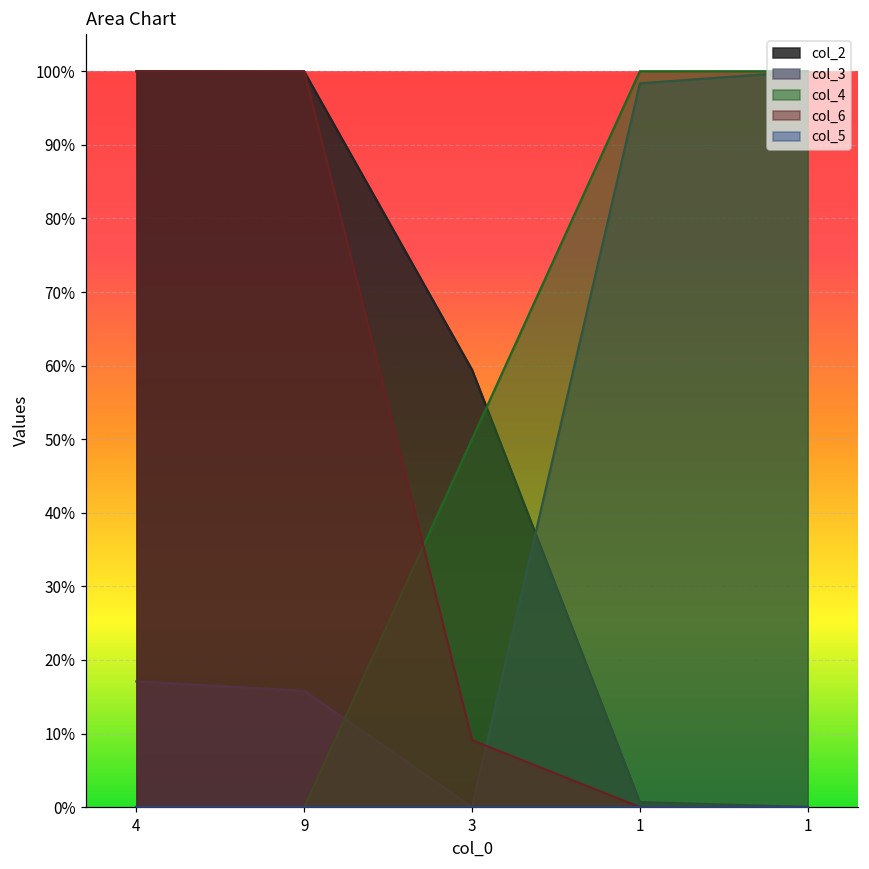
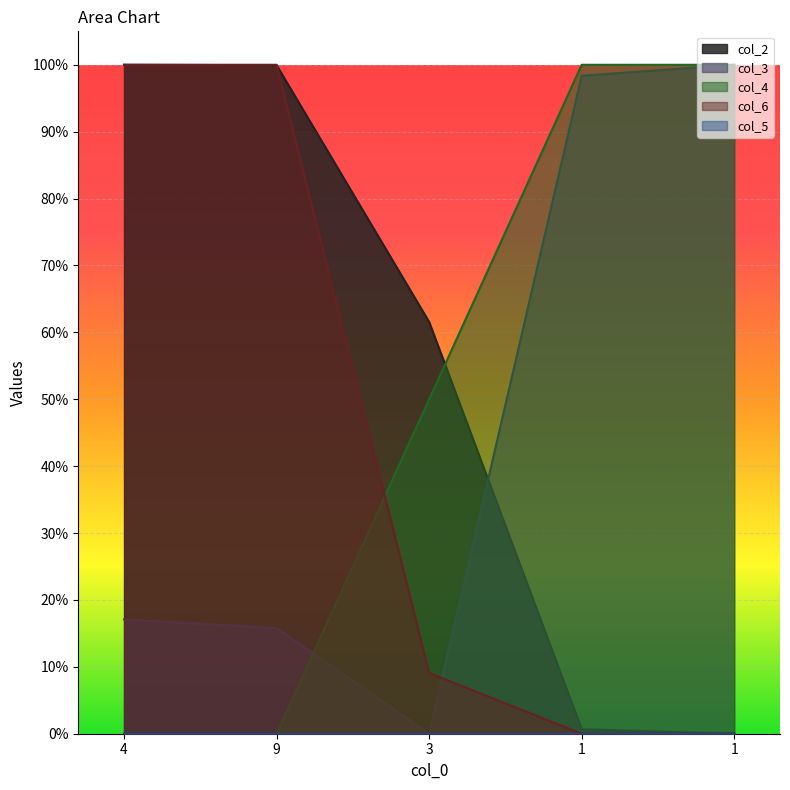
col_2, 3: 59% -> 62%
